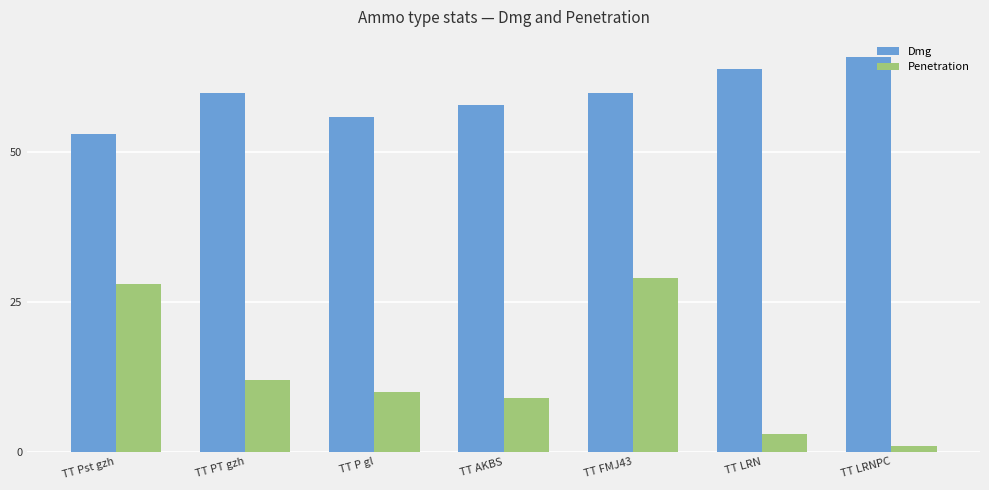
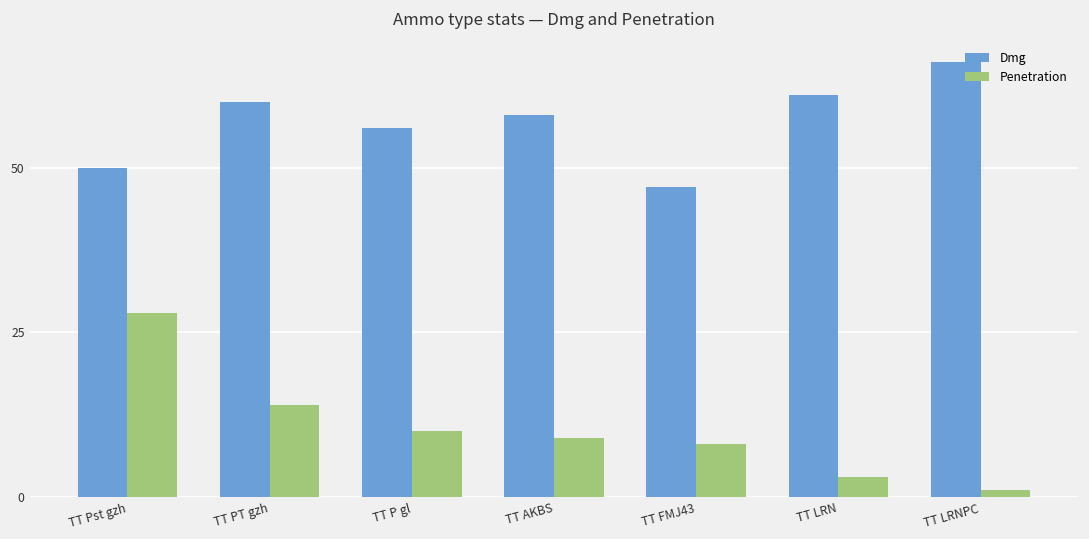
Dmg, TT Pst gzh: 53 -> 50
Penetration, TT PT gzh: 12 -> 14
Dmg, TT FMJ43: 60 -> 47
Penetration, TT FMJ43: 29 -> 8
Dmg, TT LRN: 64 -> 61
